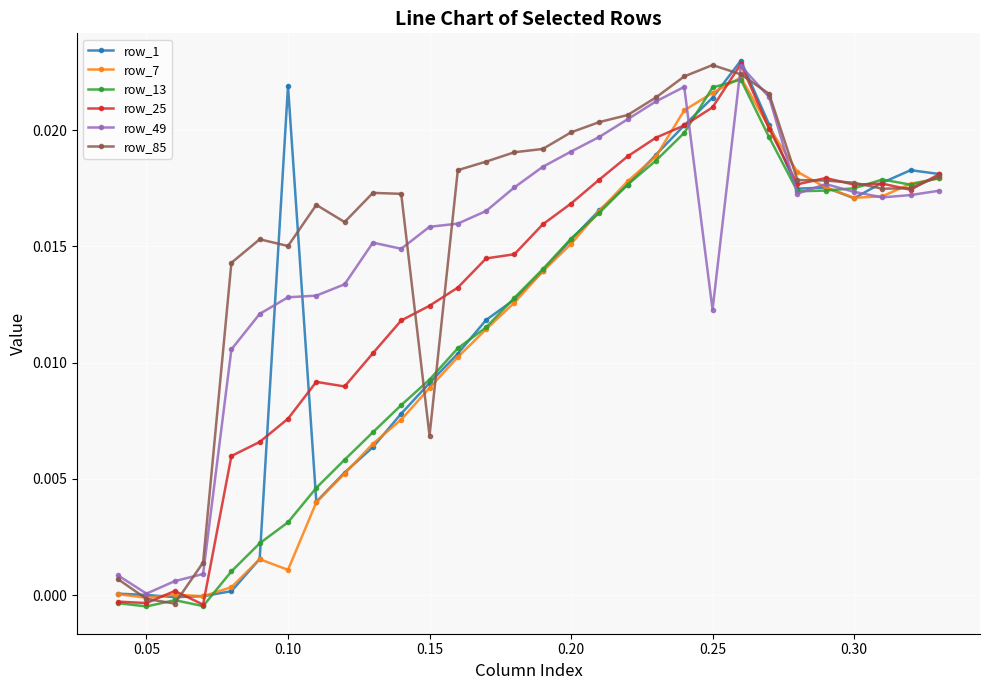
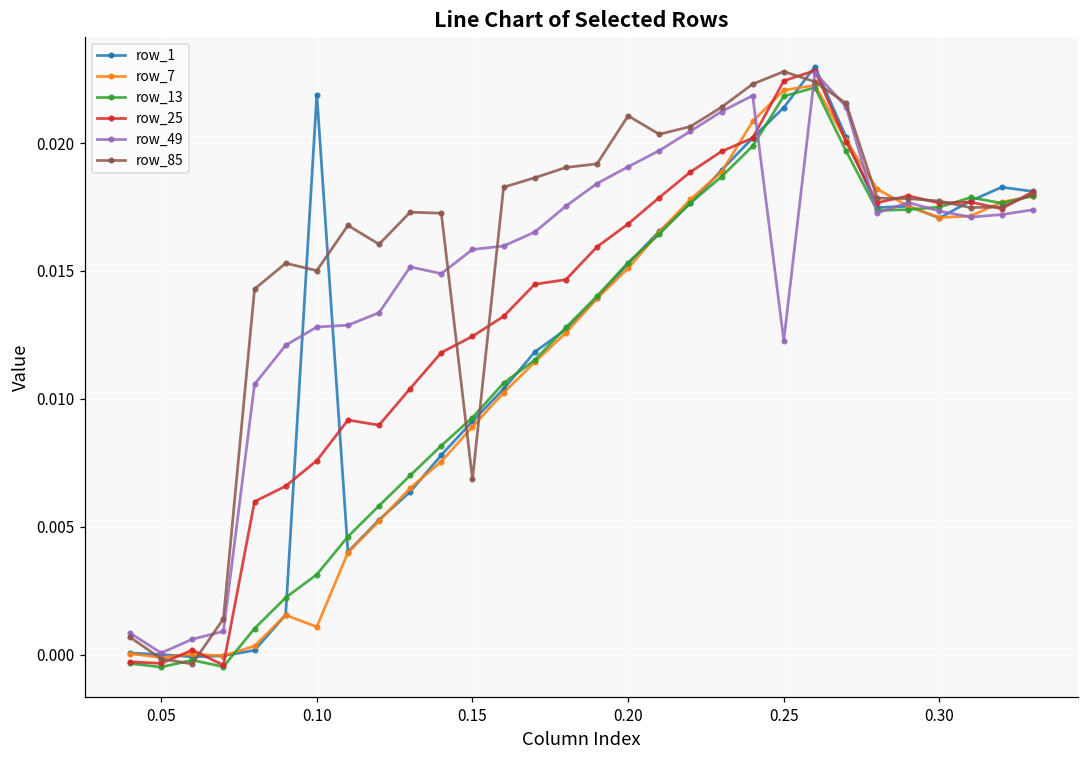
row_85, 0.20: 0.0199 -> 0.0211
row_7, 0.25: 0.0216 -> 0.0221
row_25, 0.25: 0.0210 -> 0.0224
